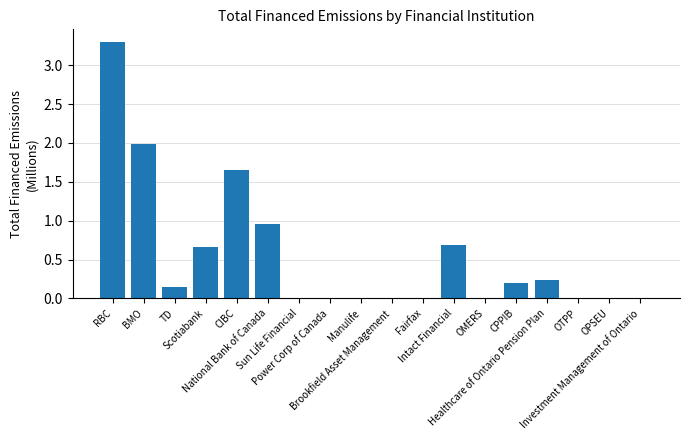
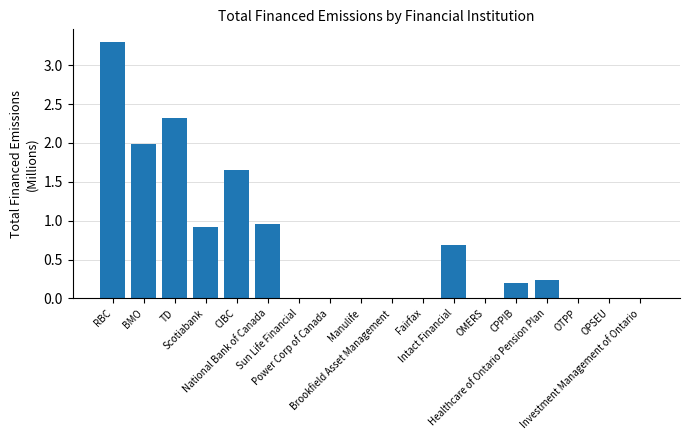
TD: 0.2 -> 2.3
Scotiabank: 0.7 -> 0.9
